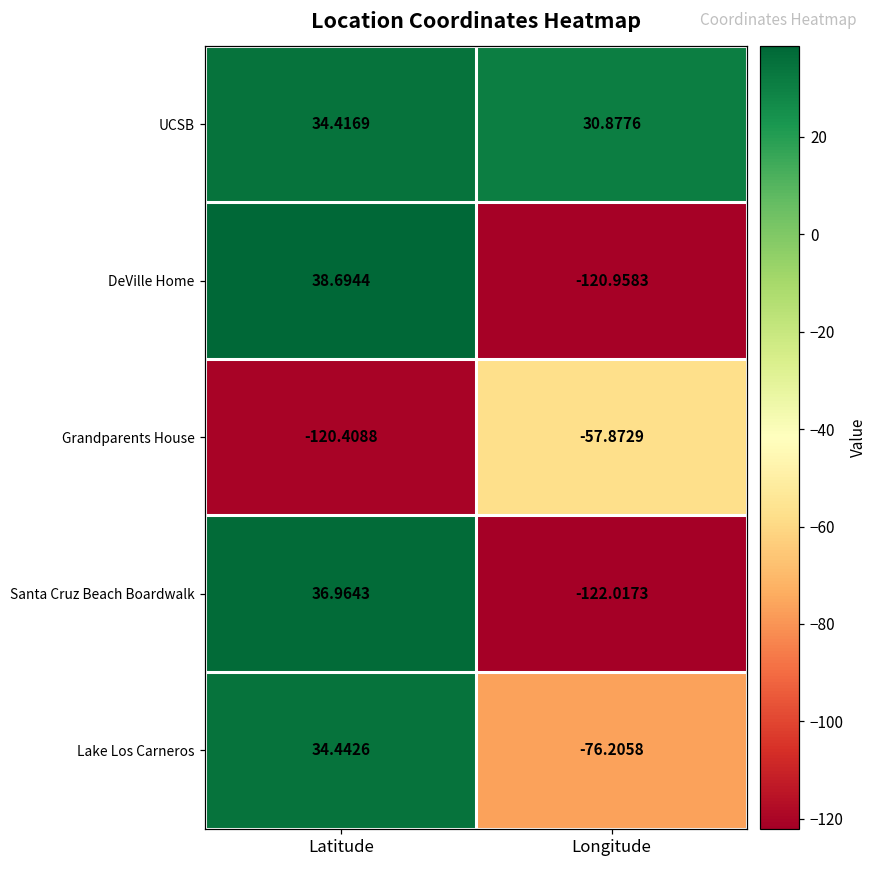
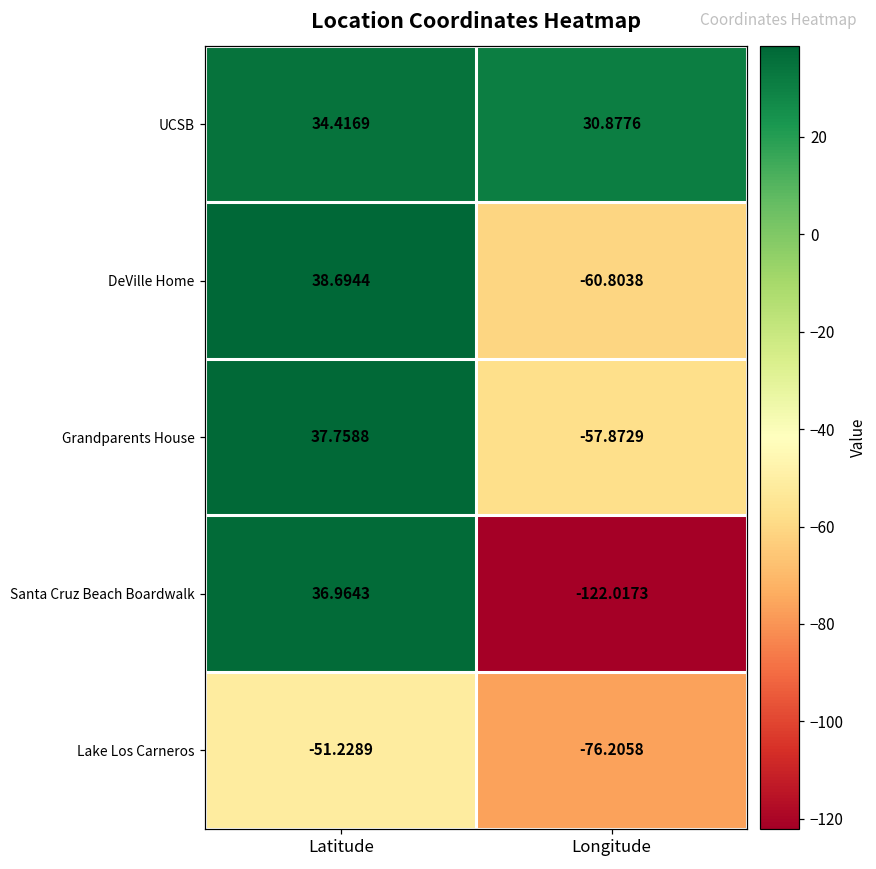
DeVille Home, Longitude: -120.9583 -> -60.8038
Grandparents House, Latitude: -120.4088 -> 37.7588
Lake Los Carneros, Latitude: 34.4426 -> -51.2289
